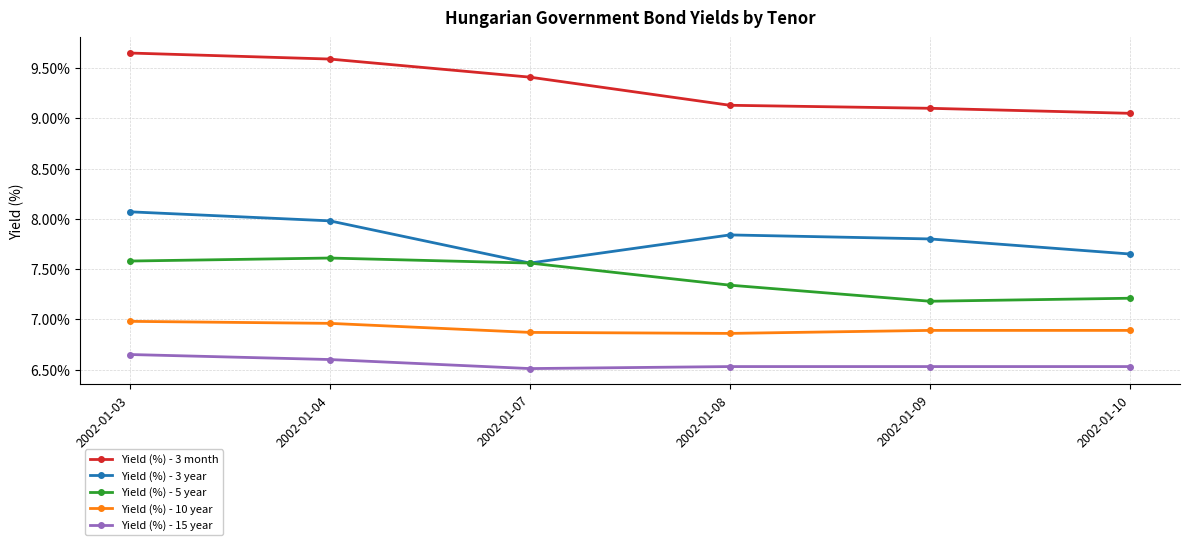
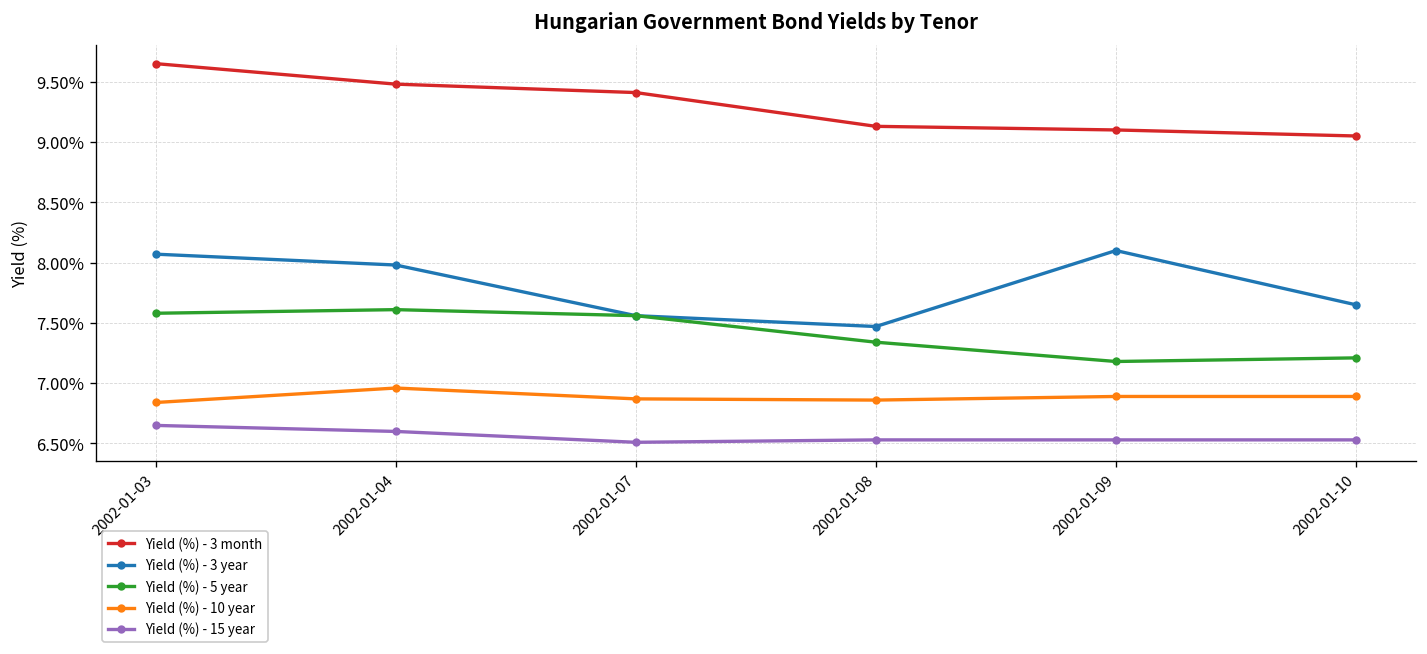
Yield (%) - 10 year, 2002-01-03: 6.98% -> 6.84%
Yield (%) - 3 month, 2002-01-04: 9.59% -> 9.48%
Yield (%) - 3 year, 2002-01-08: 7.84% -> 7.47%
Yield (%) - 3 year, 2002-01-09: 7.8% -> 8.1%
